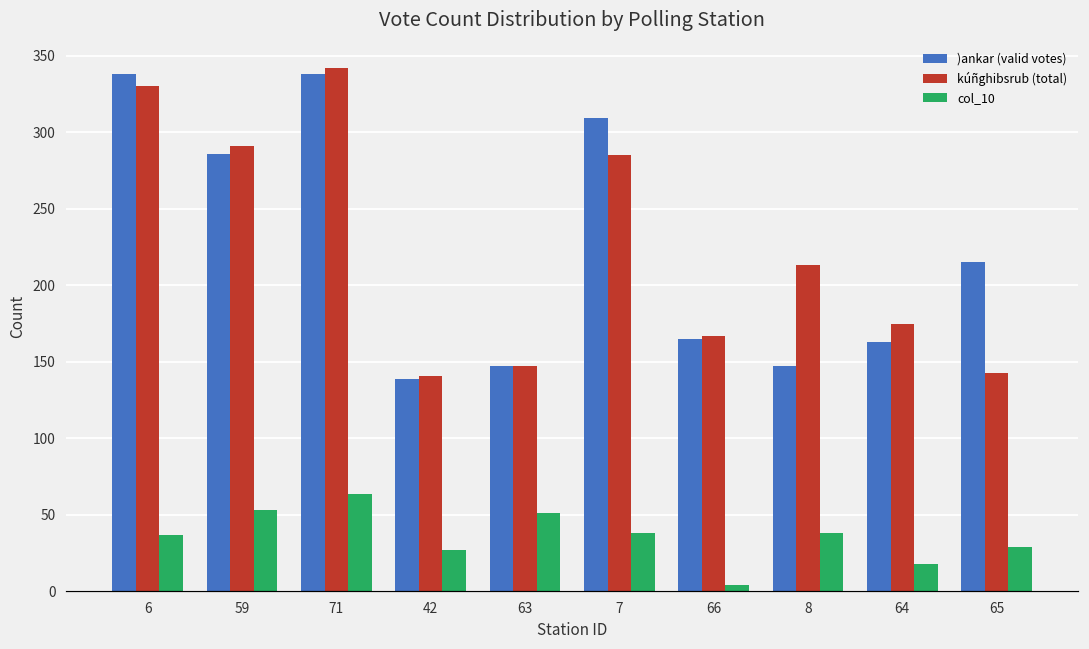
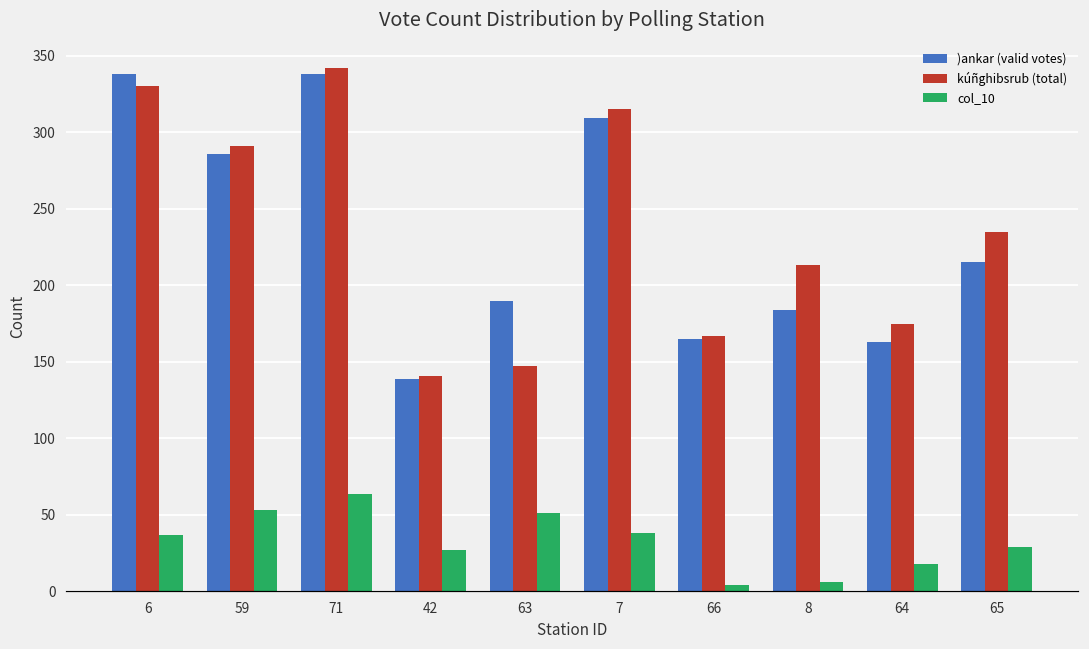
)ankar (valid votes), 63: 147 -> 190
kúñghibsrub (total), 7: 285 -> 315
)ankar (valid votes), 8: 147 -> 184
col_10, 8: 38 -> 6
kúñghibsrub (total), 65: 143 -> 235
